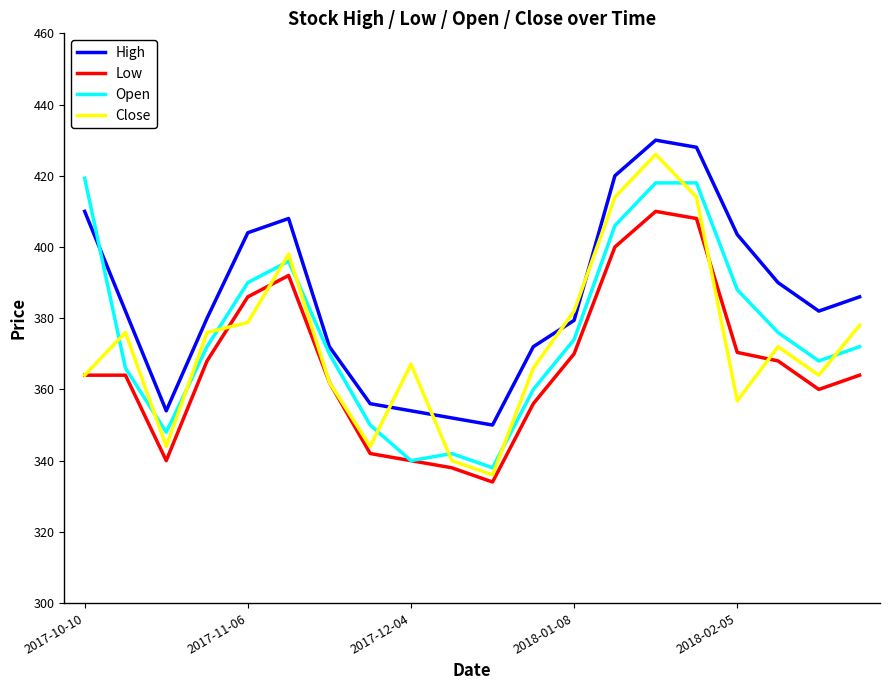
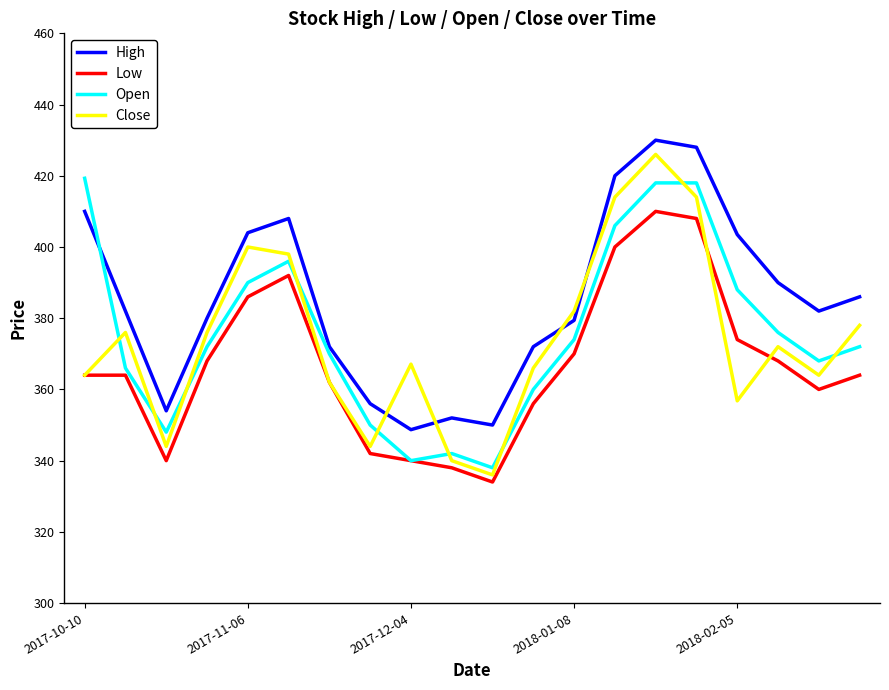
Close, 2017-11-06: 379 -> 400
High, 2017-12-04: 354 -> 349
Low, 2018-02-05: 370 -> 374
